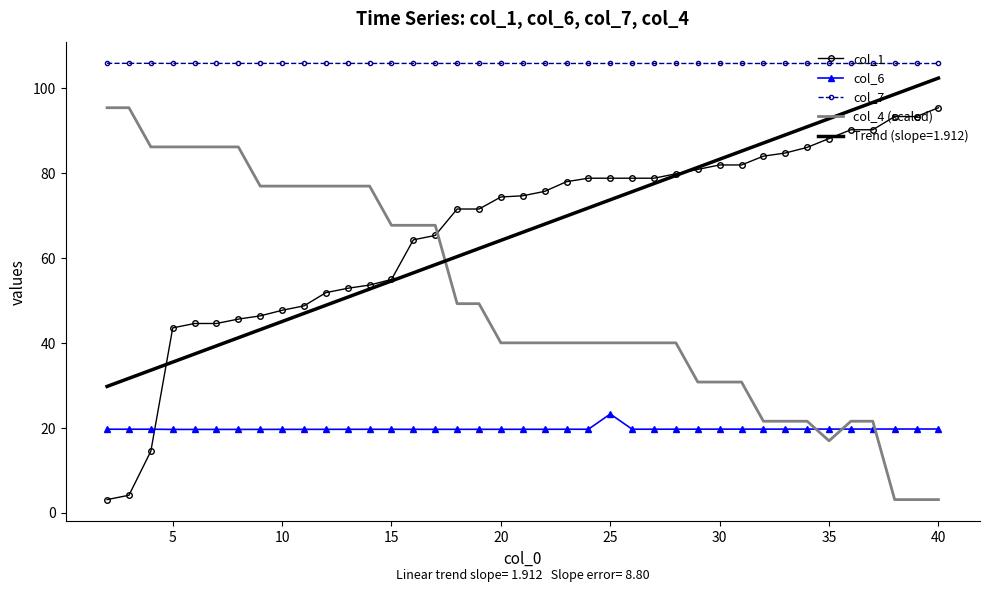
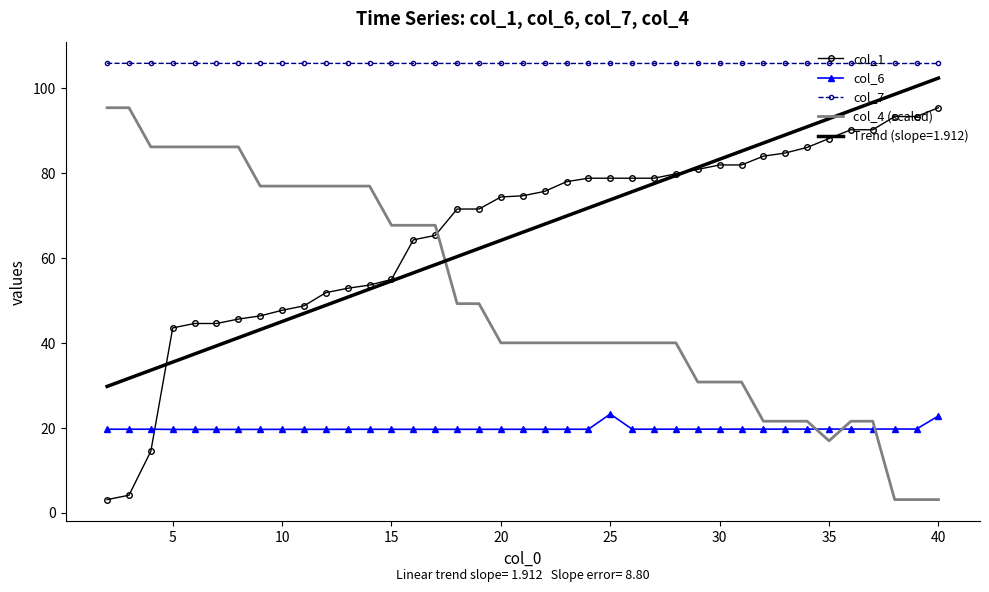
col_6, 40: 20 -> 23
